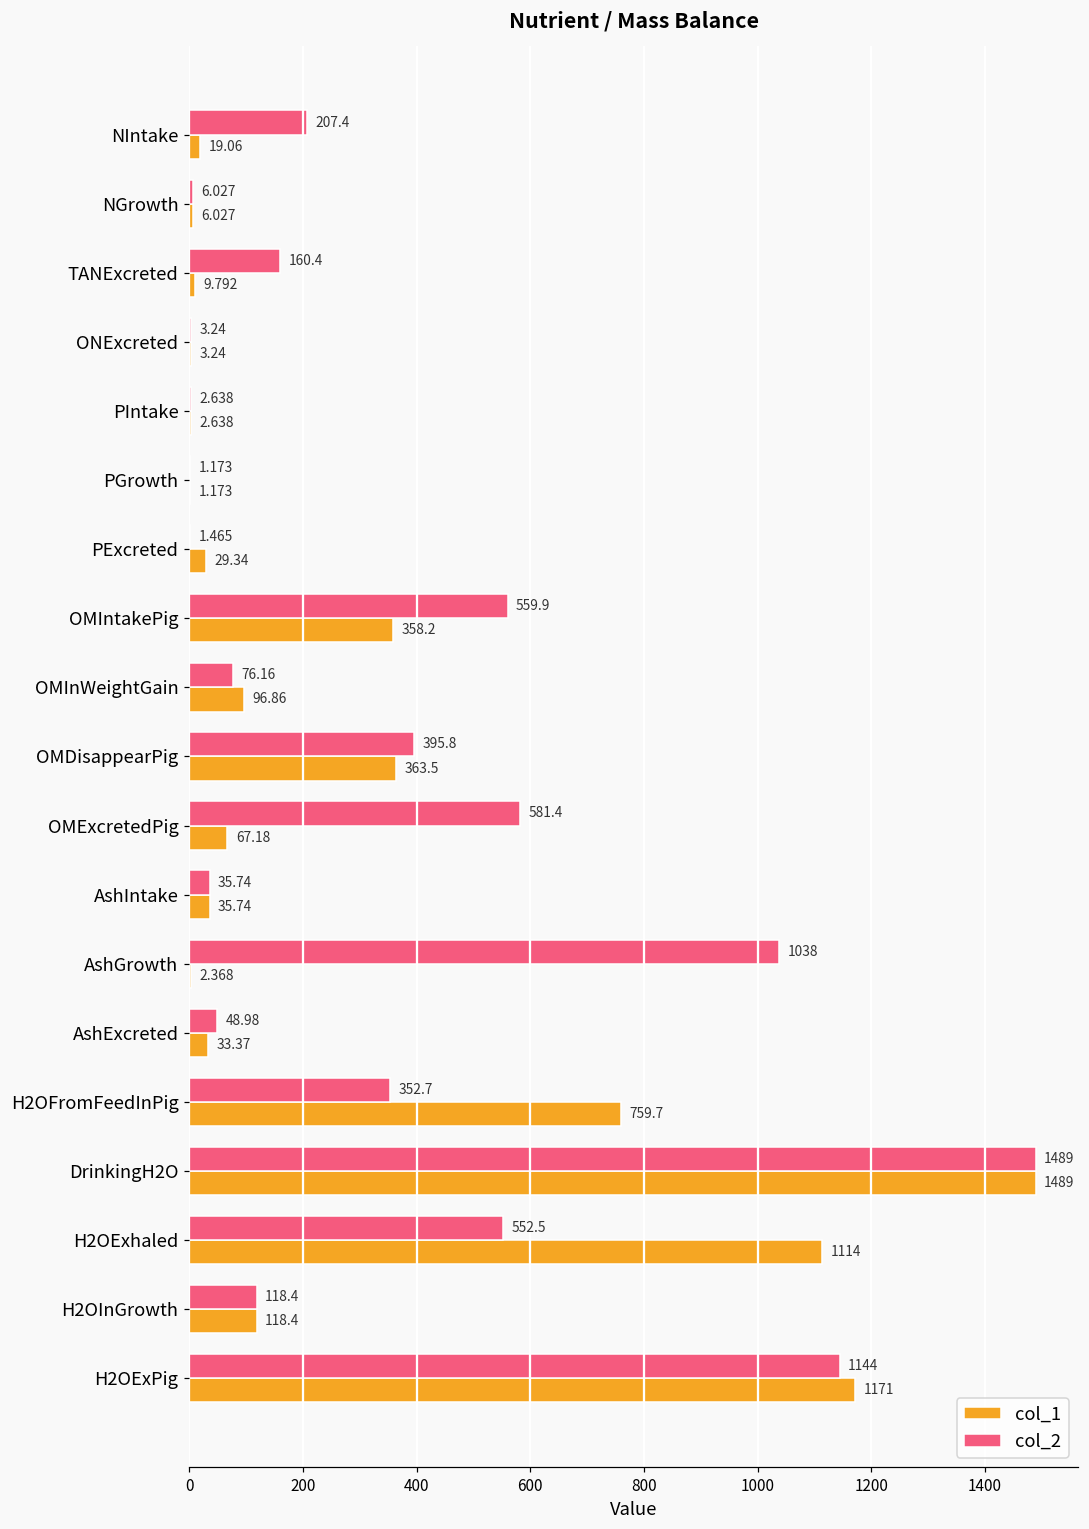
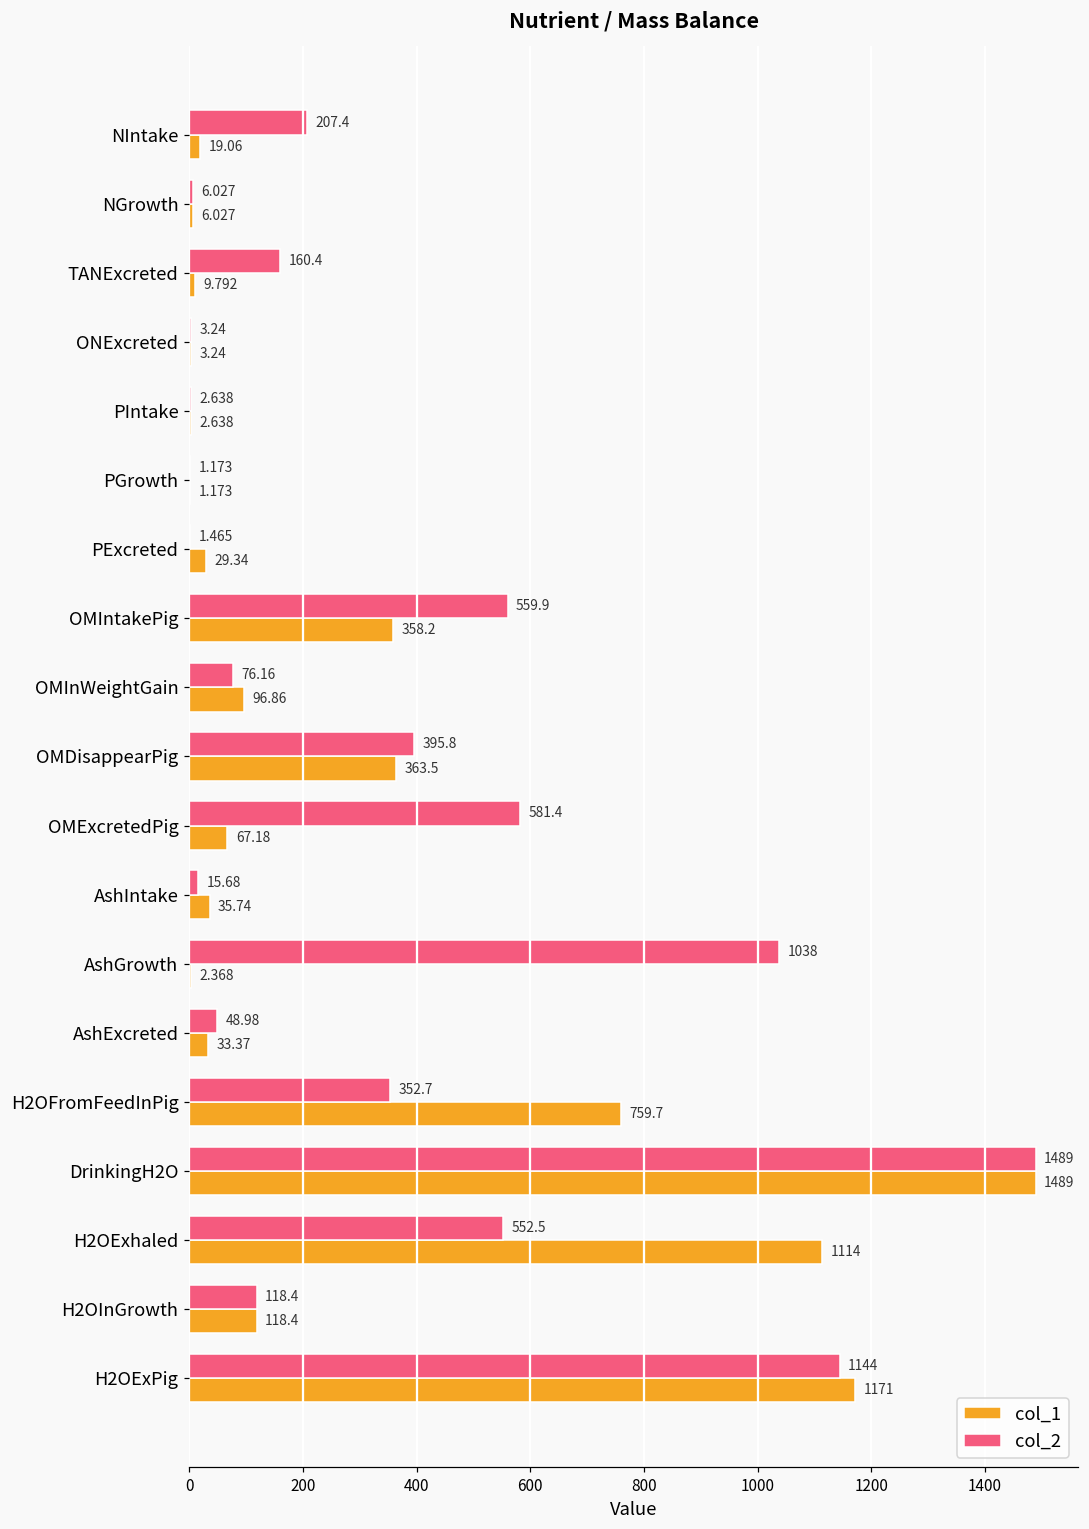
col_2, AshIntake: 35.74 -> 15.68
